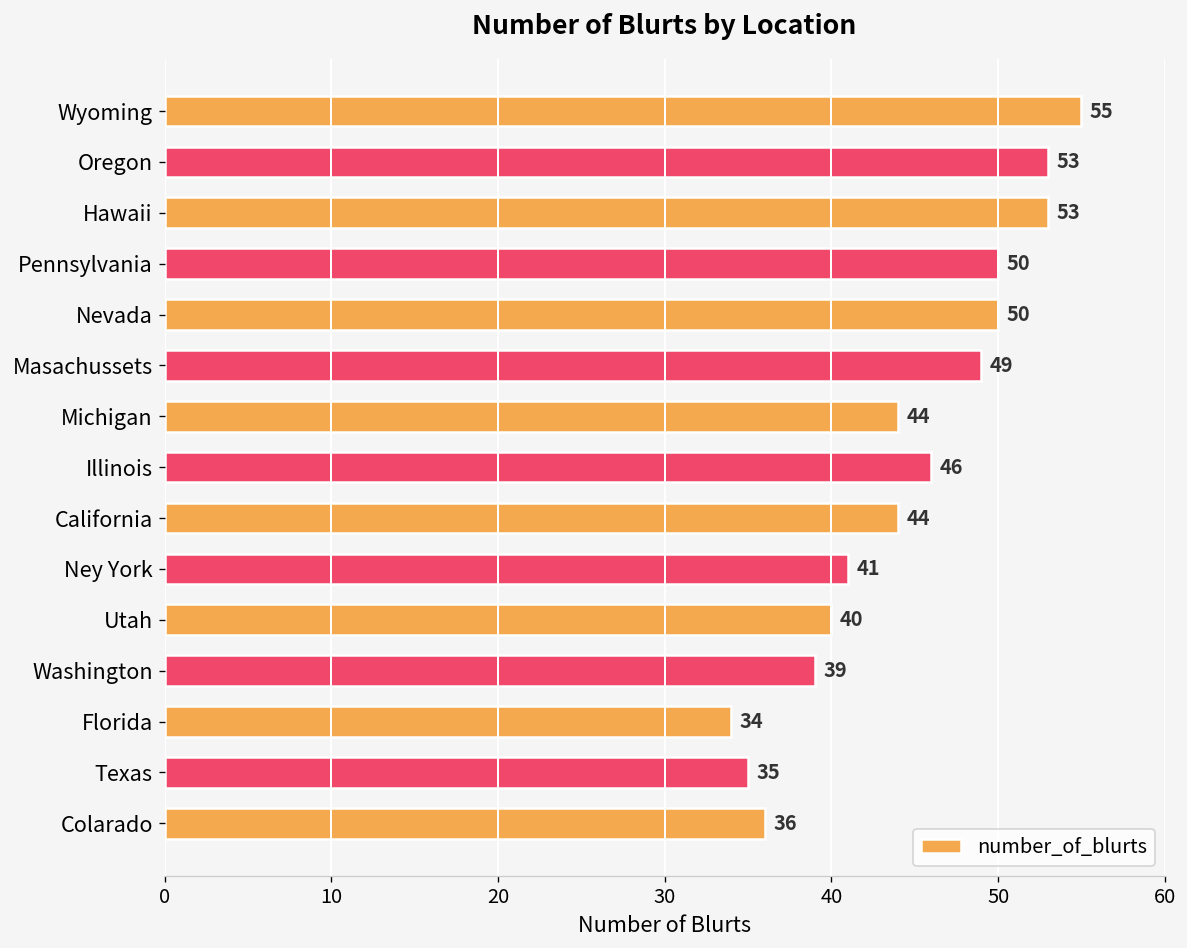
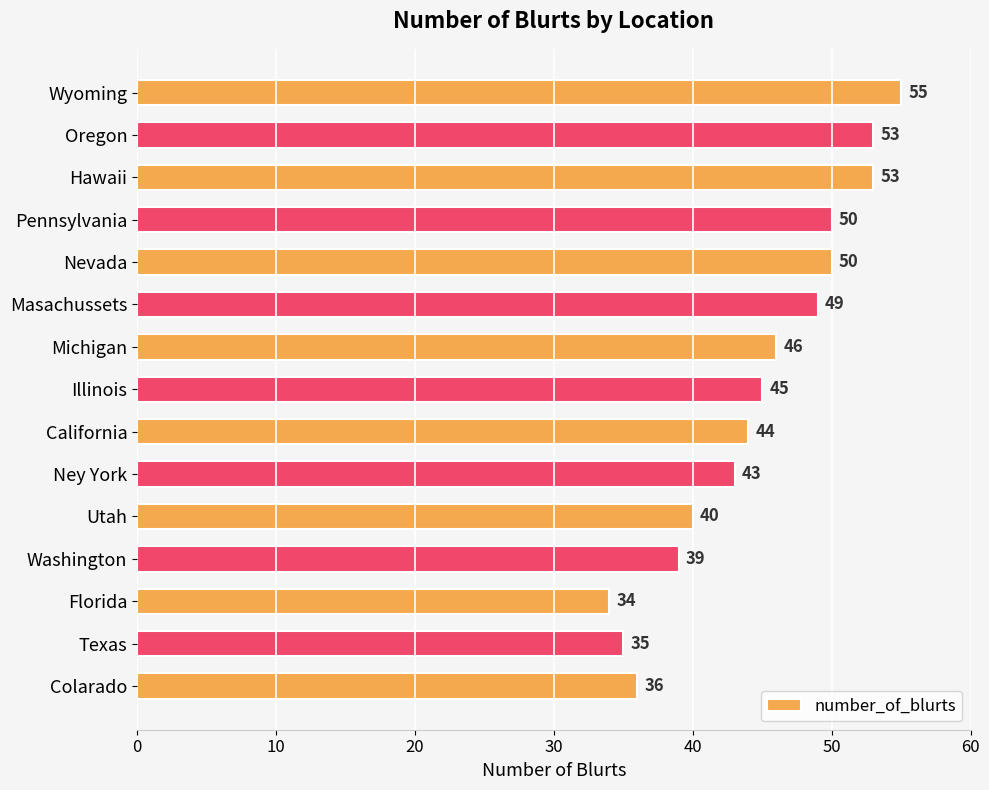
Michigan: 44 -> 46
Illinois: 46 -> 45
Ney York: 41 -> 43
